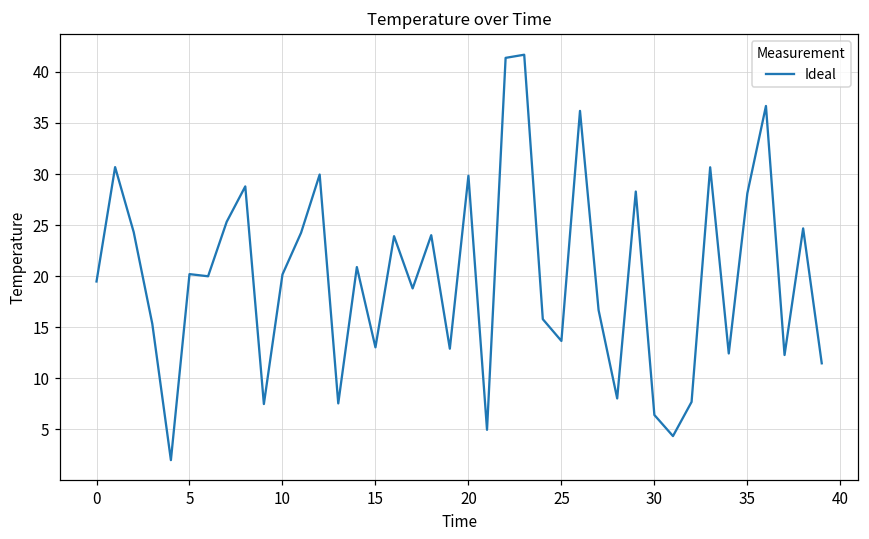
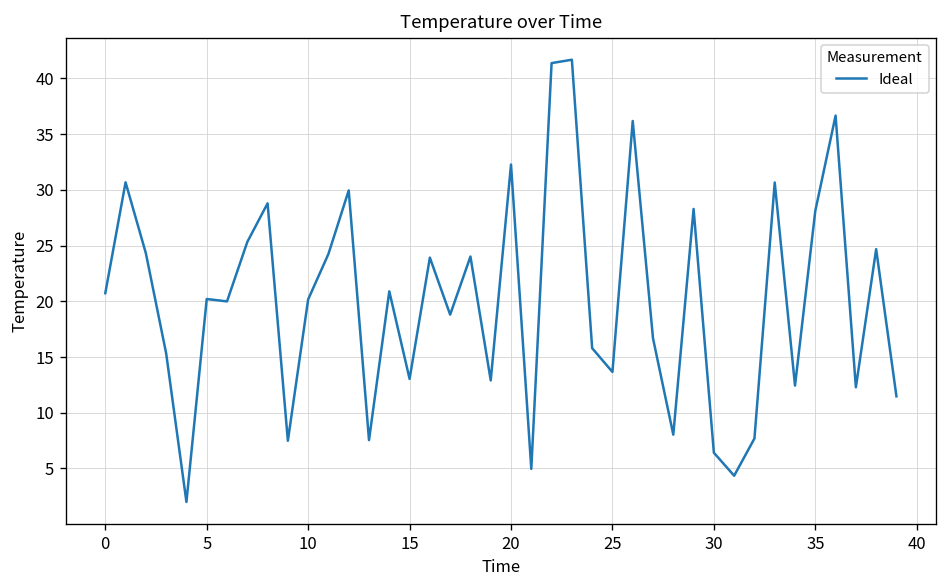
0: 19 -> 21
20: 30 -> 32
